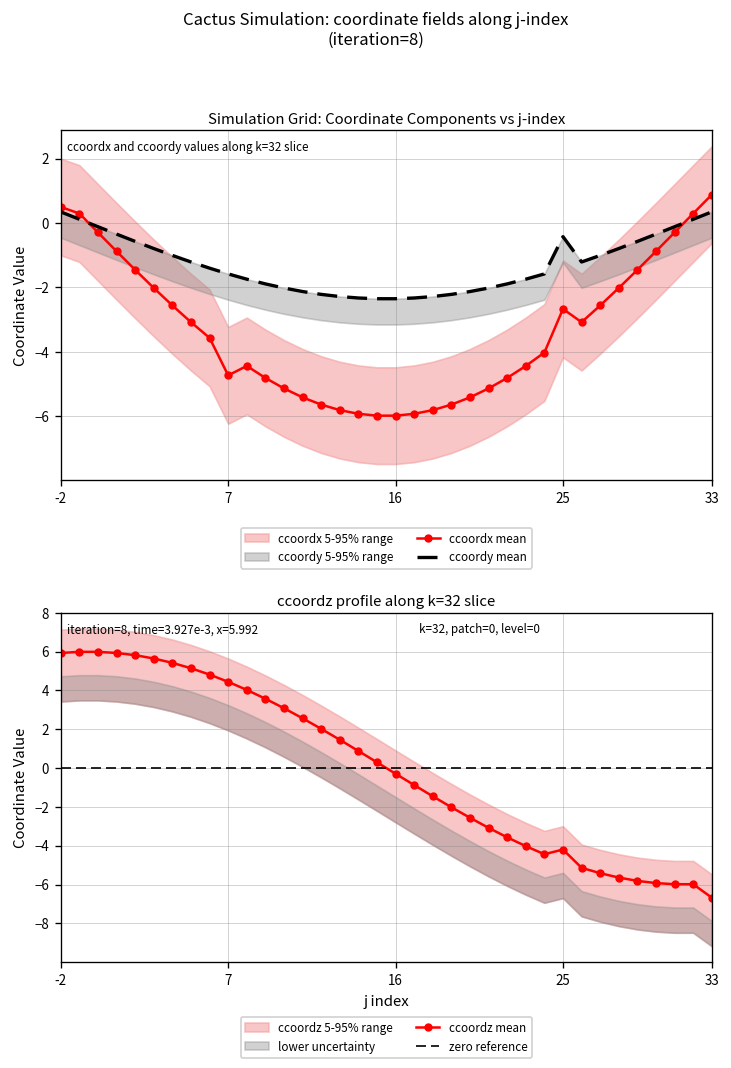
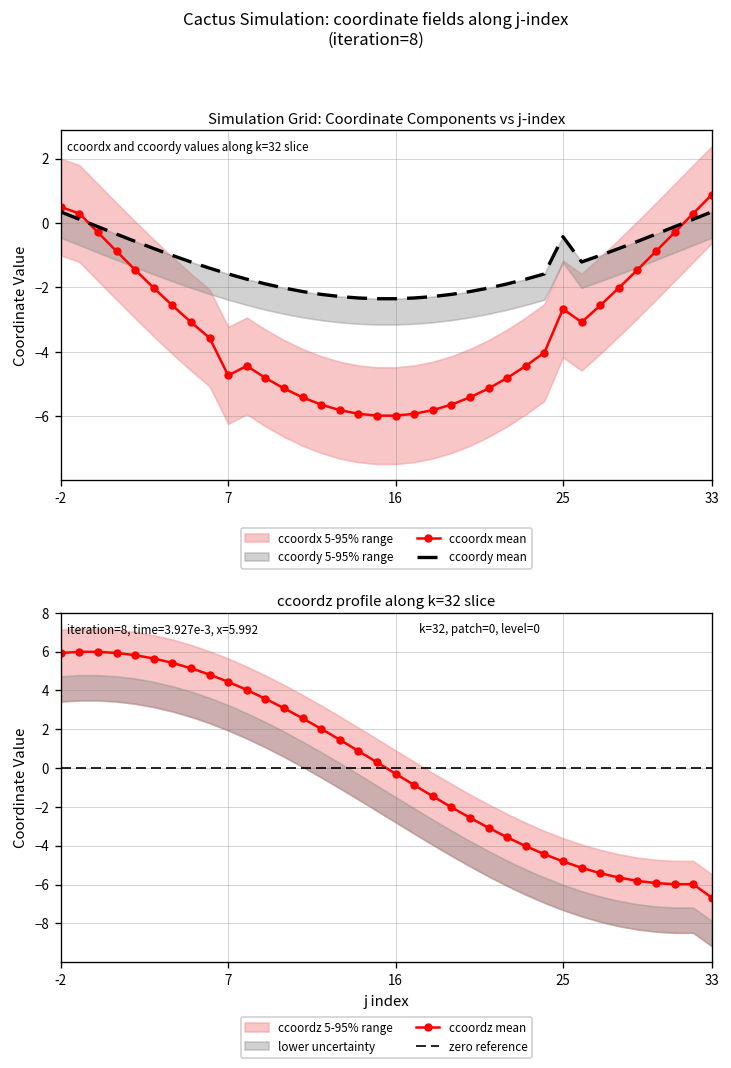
ccoordz profile along k=32 slice, ccoordz mean, 25: -4.2 -> -4.8
